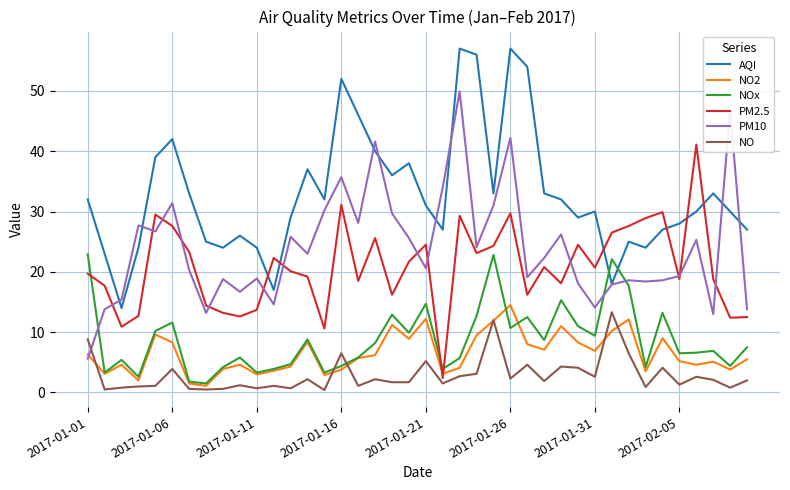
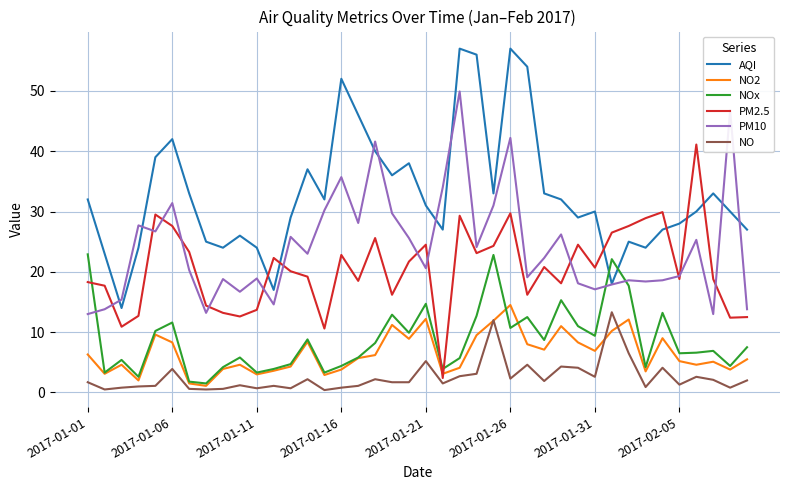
PM2.5, 2017-01-01: 20 -> 18
PM10, 2017-01-01: 6 -> 13
NO, 2017-01-01: 9 -> 2
PM2.5, 2017-01-16: 31 -> 23
NO, 2017-01-16: 7 -> 1
PM10, 2017-01-31: 14 -> 17
